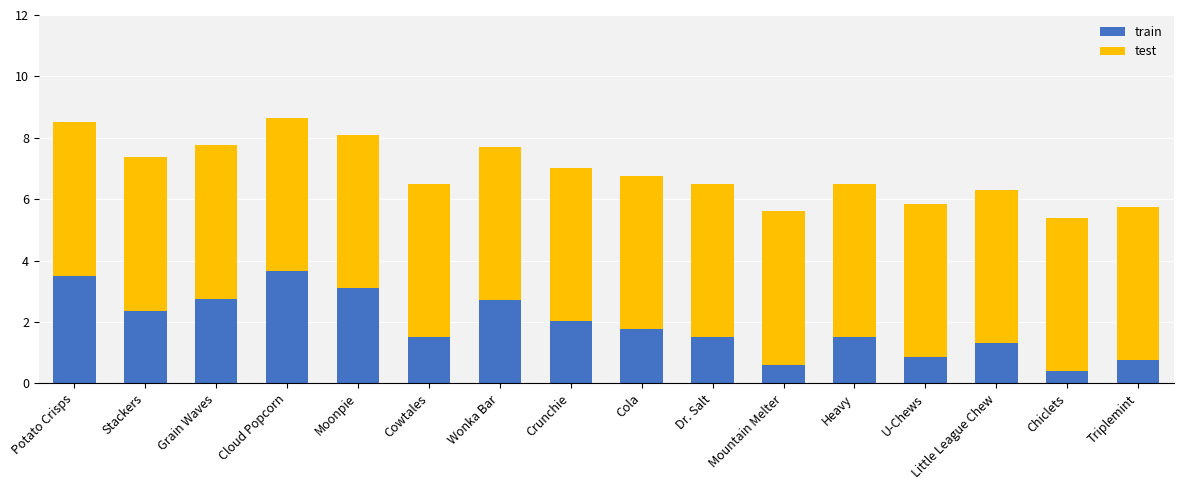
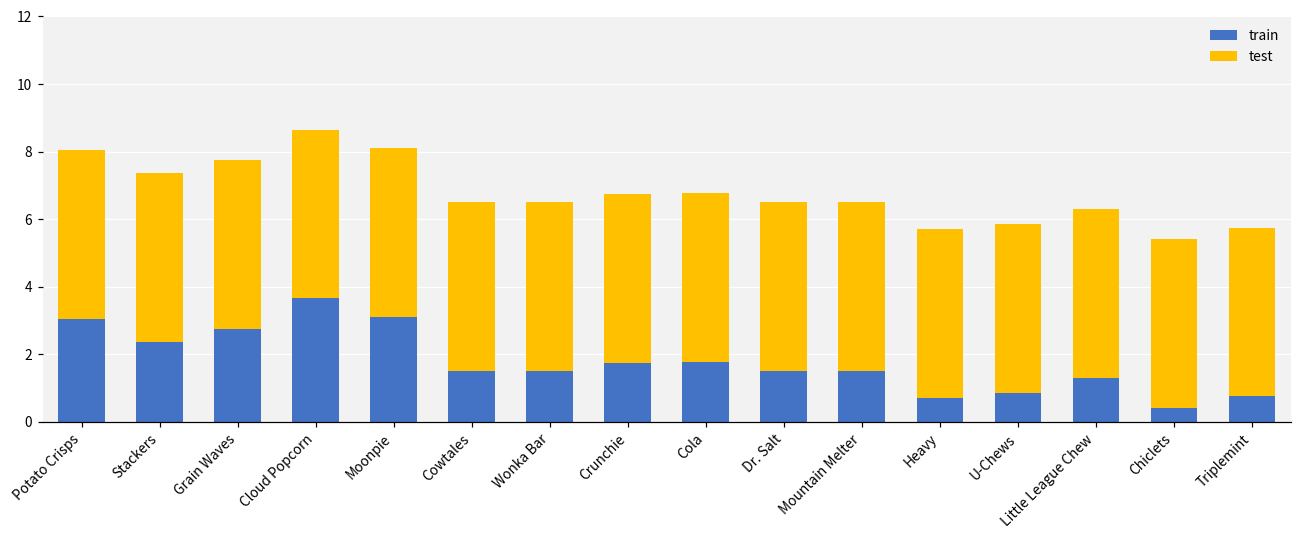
train, Potato Crisps: 3.5 -> 3.1
train, Wonka Bar: 2.7 -> 1.5
train, Crunchie: 2.0 -> 1.8
train, Mountain Melter: 0.6 -> 1.5
train, Heavy: 1.5 -> 0.7
